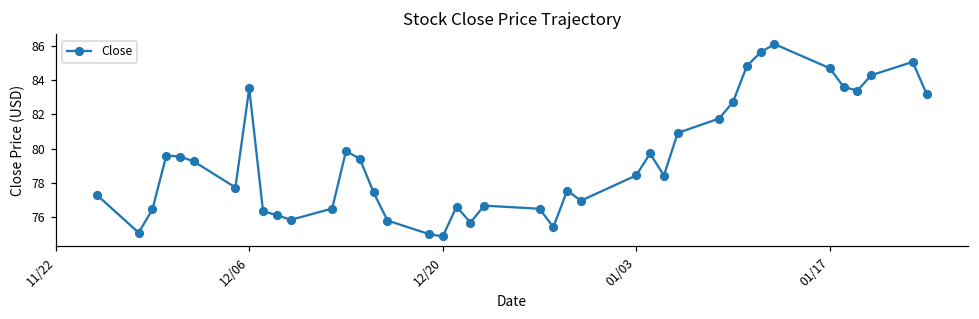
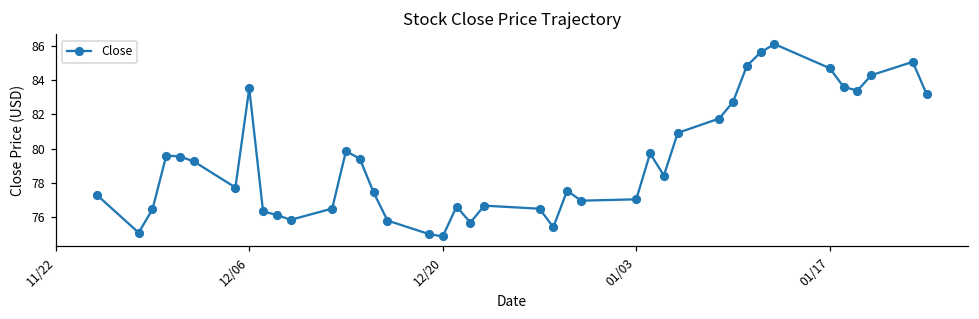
01/03: 78.4 -> 77.0
